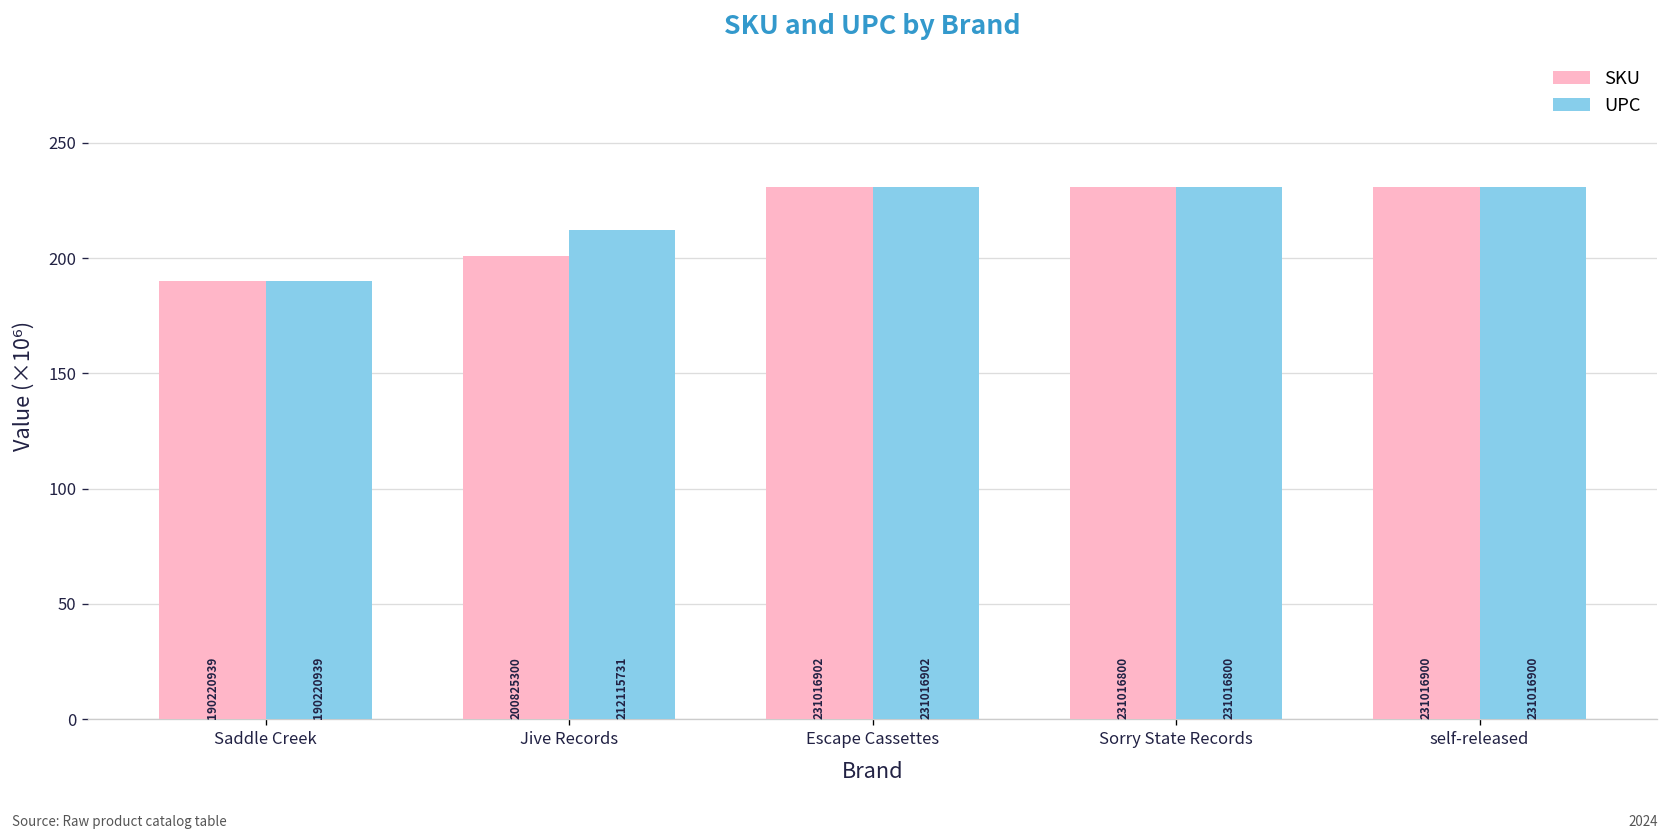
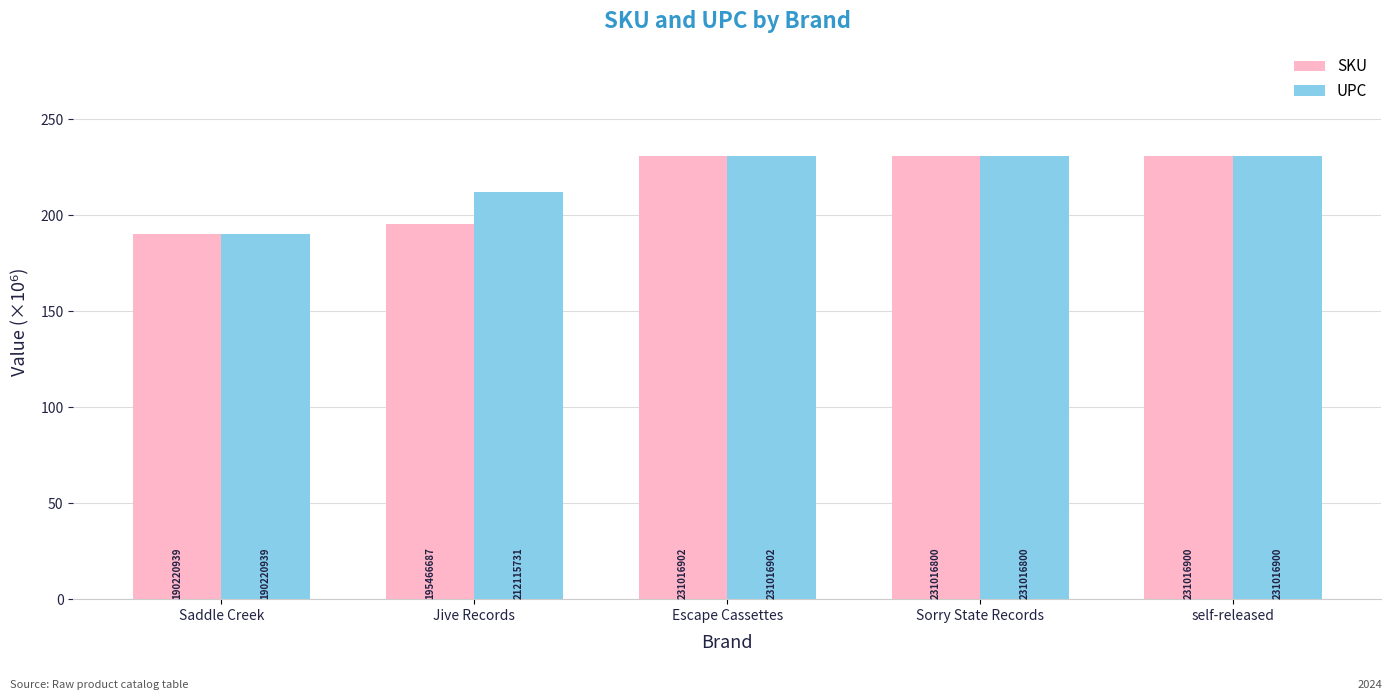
SKU, Jive Records: 200825300 -> 195466687
